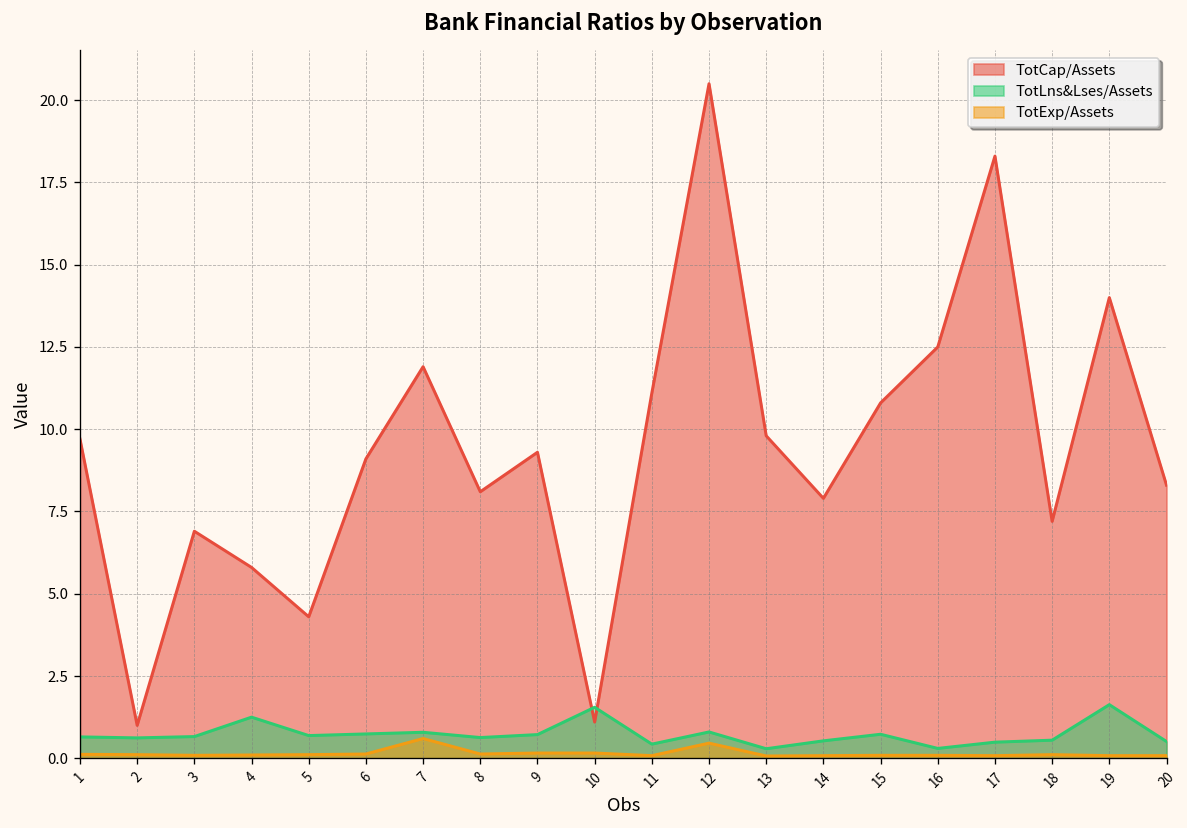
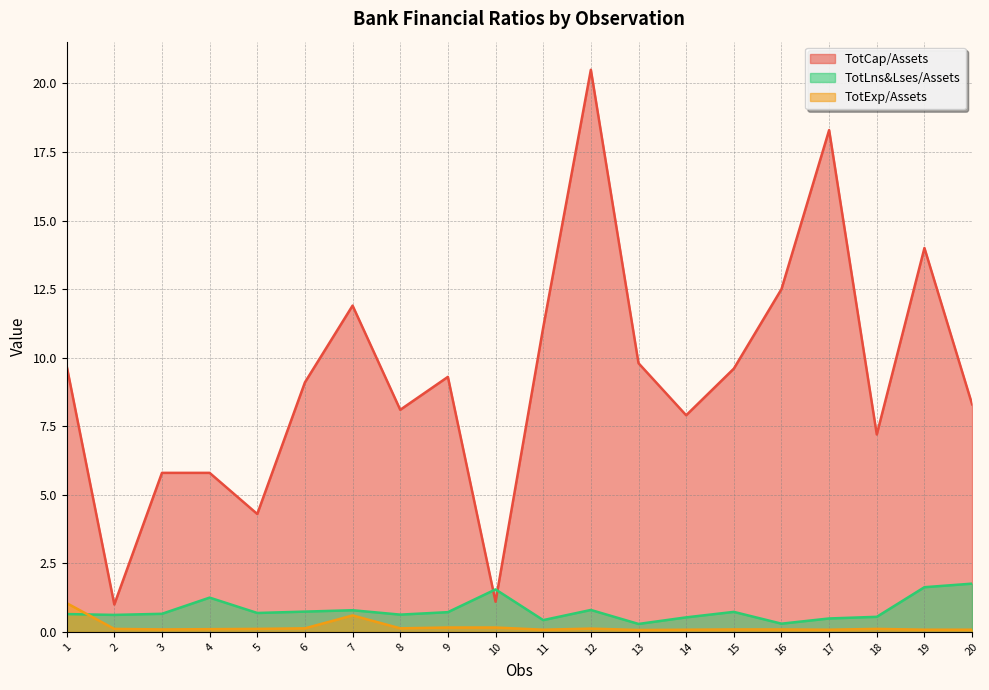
TotExp/Assets, 1: 0.1 -> 1.1
TotCap/Assets, 3: 6.9 -> 5.8
TotExp/Assets, 12: 0.5 -> 0.1
TotCap/Assets, 15: 10.8 -> 9.6
TotLns&Lses/Assets, 20: 0.5 -> 1.8
